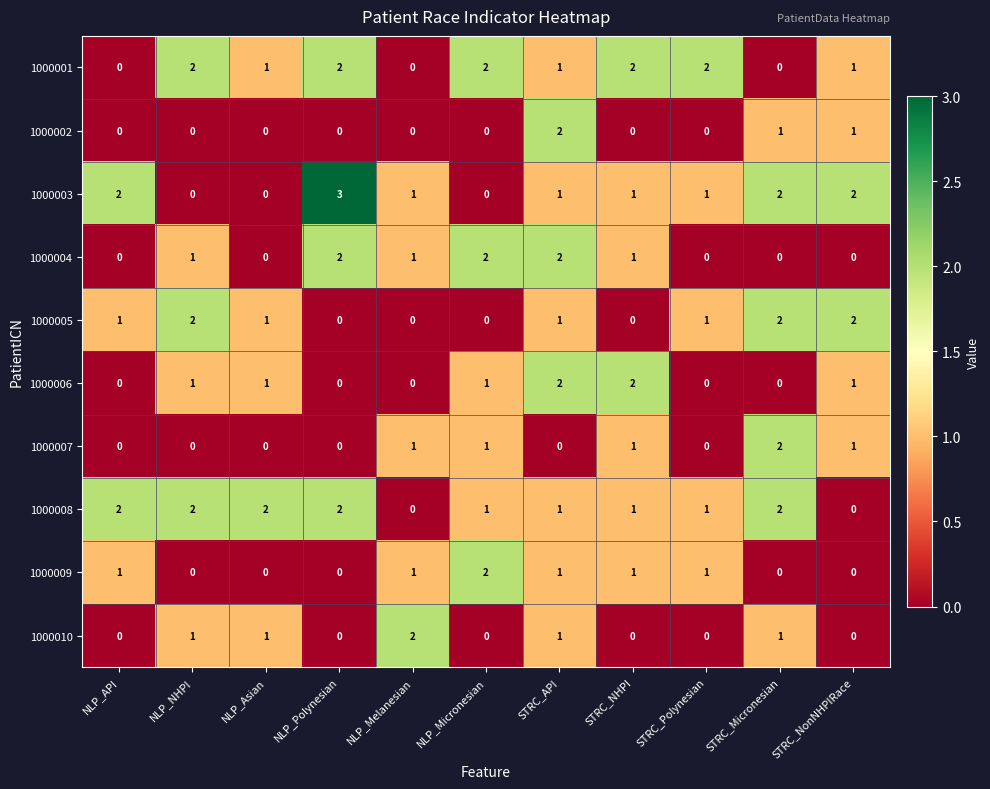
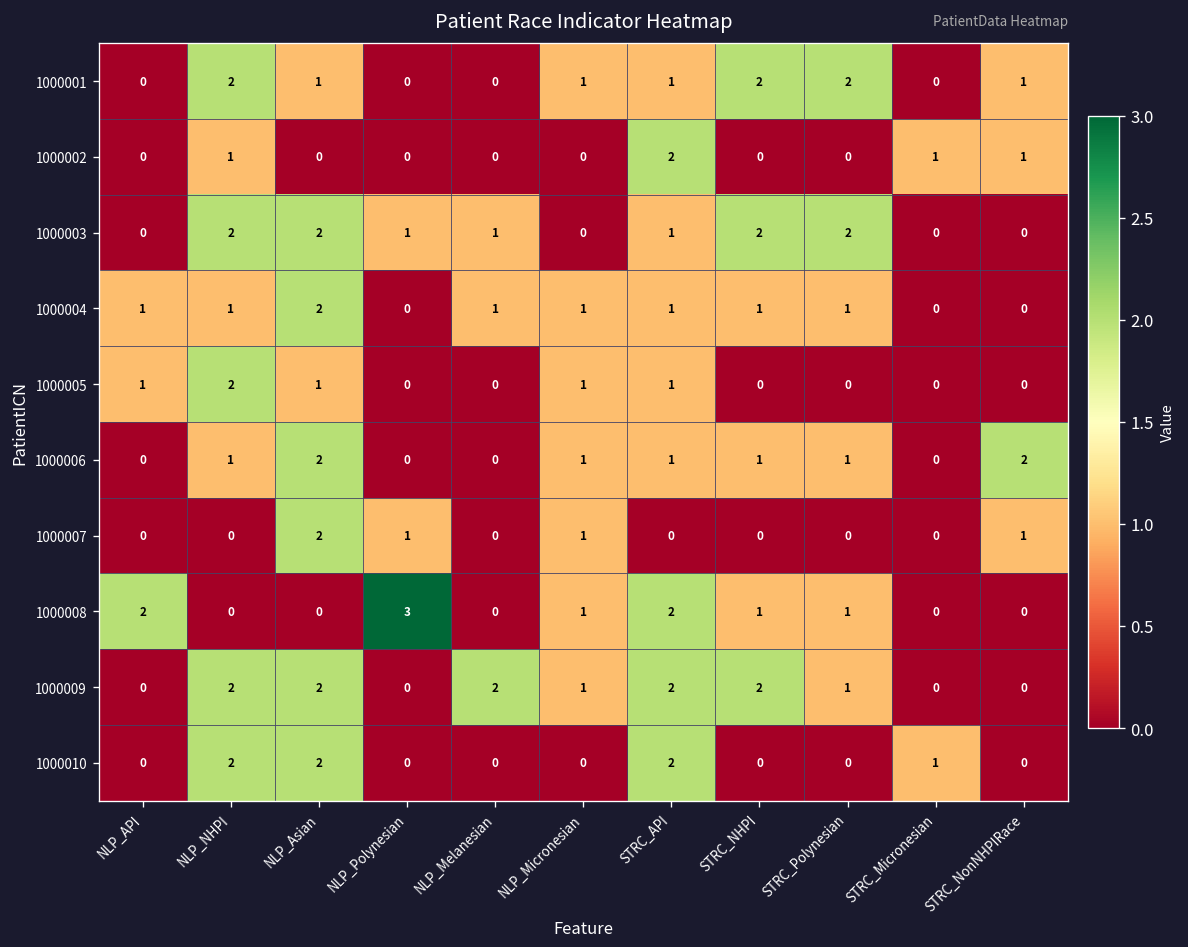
1000001, NLP_Polynesian: 2 -> 0
1000001, NLP_Micronesian: 2 -> 1
1000002, NLP_NHPI: 0 -> 1
1000003, NLP_API: 2 -> 0
1000003, NLP_NHPI: 0 -> 2
1000003, NLP_Asian: 0 -> 2
1000003, NLP_Polynesian: 3 -> 1
1000003, STRC_NHPI: 1 -> 2
1000003, STRC_Polynesian: 1 -> 2
1000003, STRC_Micronesian: 2 -> 0
1000003, STRC_NonNHPIRace: 2 -> 0
1000004, NLP_API: 0 -> 1
1000004, NLP_Asian: 0 -> 2
1000004, NLP_Polynesian: 2 -> 0
1000004, NLP_Micronesian: 2 -> 1
1000004, STRC_API: 2 -> 1
1000004, STRC_Polynesian: 0 -> 1
1000005, NLP_Micronesian: 0 -> 1
1000005, STRC_Polynesian: 1 -> 0
1000005, STRC_Micronesian: 2 -> 0
1000005, STRC_NonNHPIRace: 2 -> 0
1000006, NLP_Asian: 1 -> 2
1000006, STRC_API: 2 -> 1
1000006, STRC_NHPI: 2 -> 1
1000006, STRC_Polynesian: 0 -> 1
1000006, STRC_NonNHPIRace: 1 -> 2
1000007, NLP_Asian: 0 -> 2
1000007, NLP_Polynesian: 0 -> 1
1000007, NLP_Melanesian: 1 -> 0
1000007, STRC_NHPI: 1 -> 0
1000007, STRC_Micronesian: 2 -> 0
1000008, NLP_NHPI: 2 -> 0
1000008, NLP_Asian: 2 -> 0
1000008, NLP_Polynesian: 2 -> 3
1000008, STRC_API: 1 -> 2
1000008, STRC_Micronesian: 2 -> 0
1000009, NLP_API: 1 -> 0
1000009, NLP_NHPI: 0 -> 2
1000009, NLP_Asian: 0 -> 2
1000009, NLP_Melanesian: 1 -> 2
1000009, NLP_Micronesian: 2 -> 1
1000009, STRC_API: 1 -> 2
1000009, STRC_NHPI: 1 -> 2
1000010, NLP_NHPI: 1 -> 2
1000010, NLP_Asian: 1 -> 2
1000010, NLP_Melanesian: 2 -> 0
1000010, STRC_API: 1 -> 2
